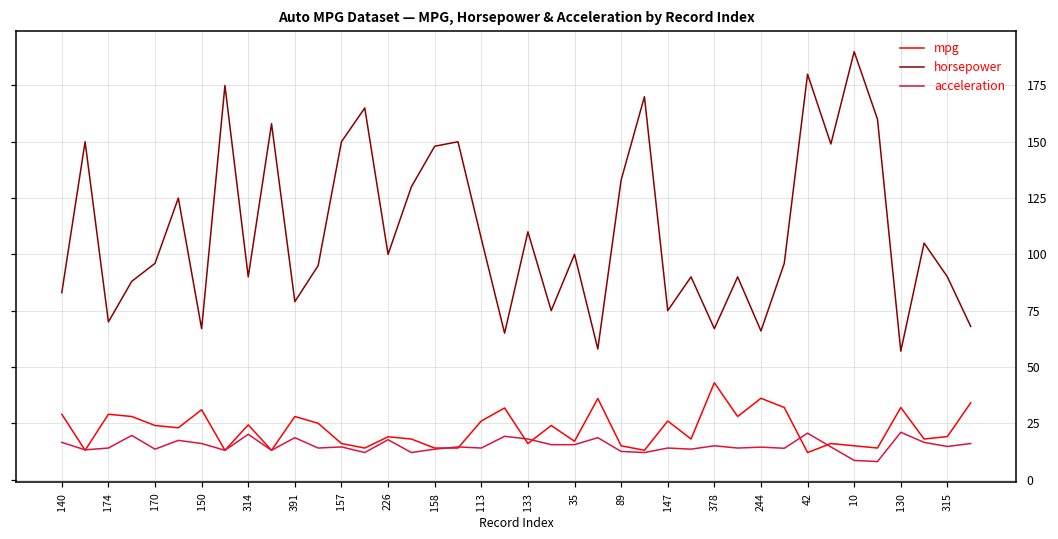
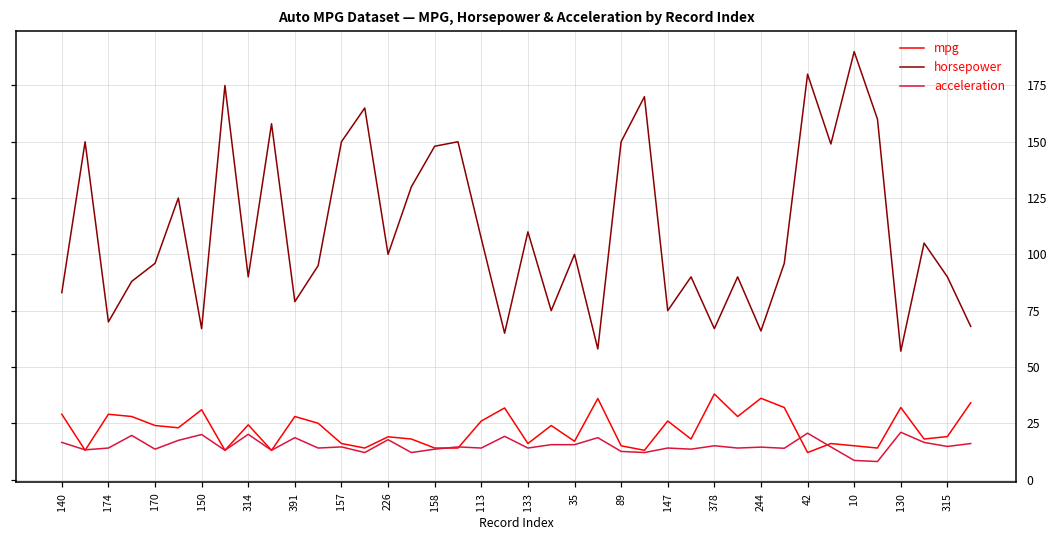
acceleration, 150: 16 -> 20
acceleration, 133: 18 -> 14
horsepower, 89: 133 -> 150
mpg, 378: 43 -> 38
